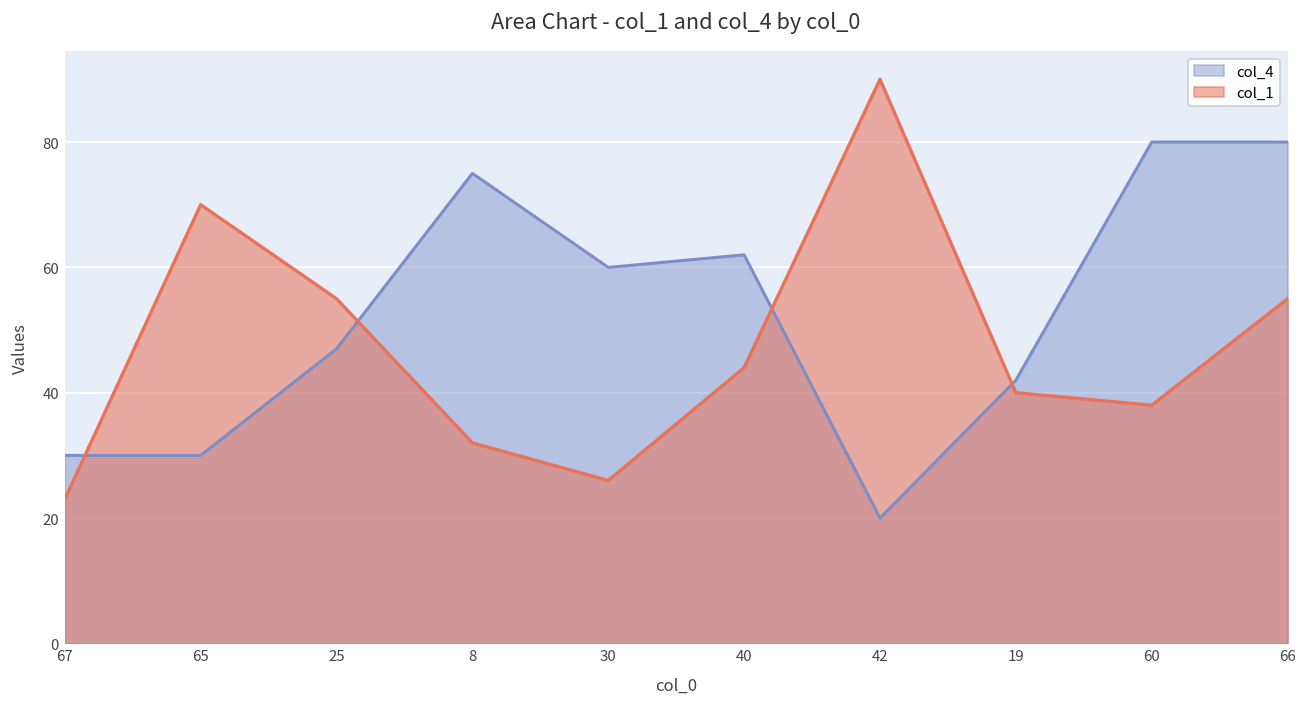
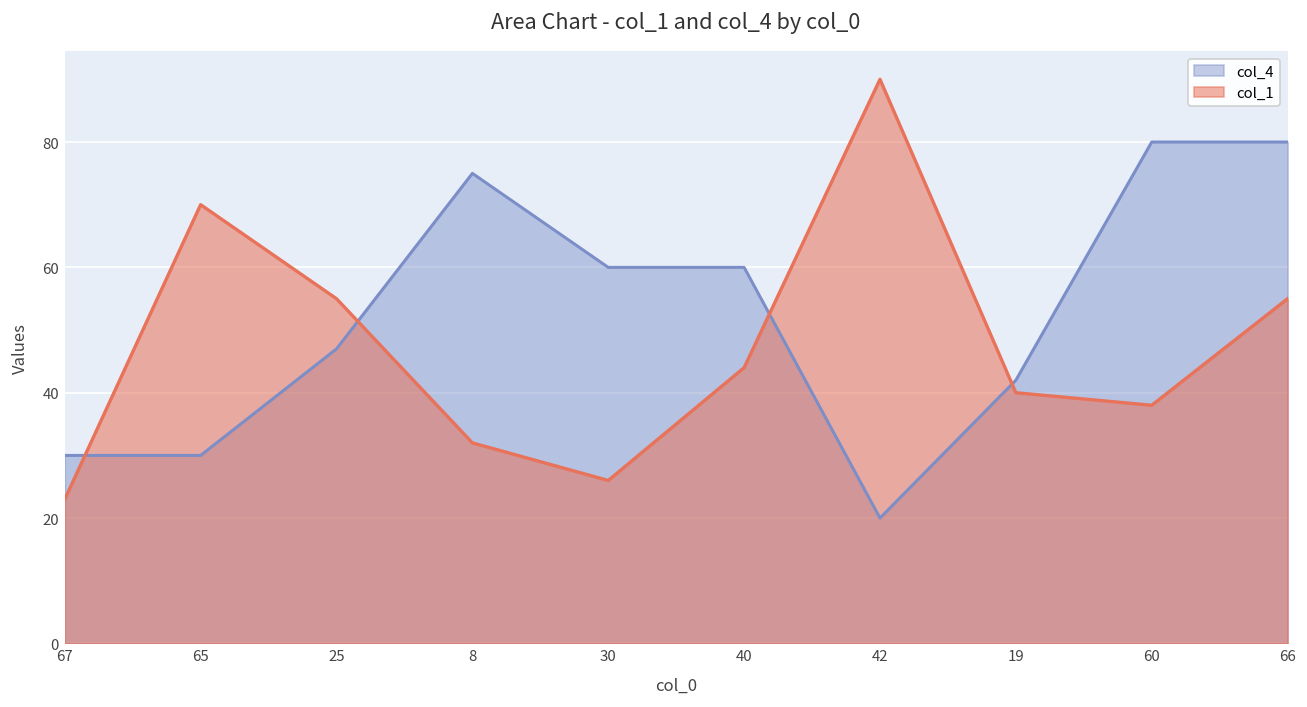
col_4, 40: 62 -> 60
